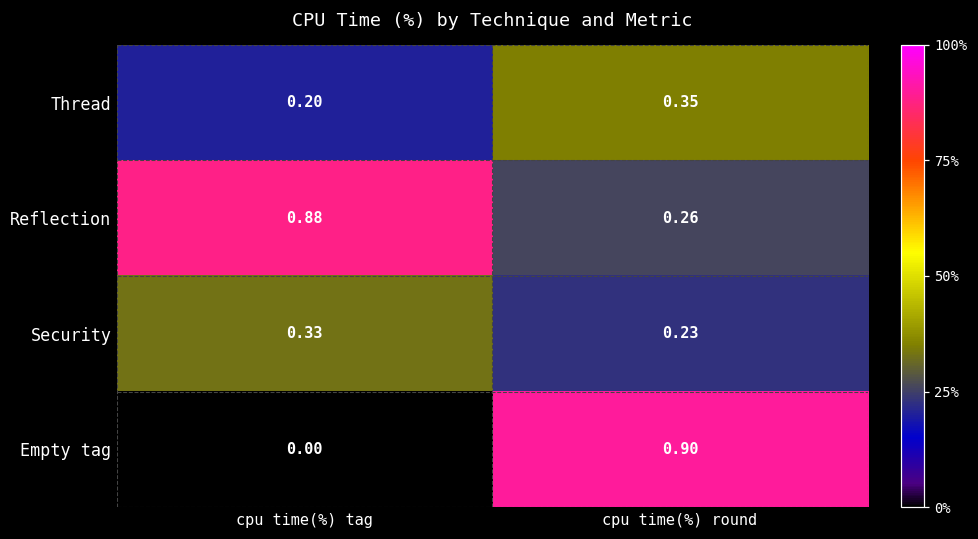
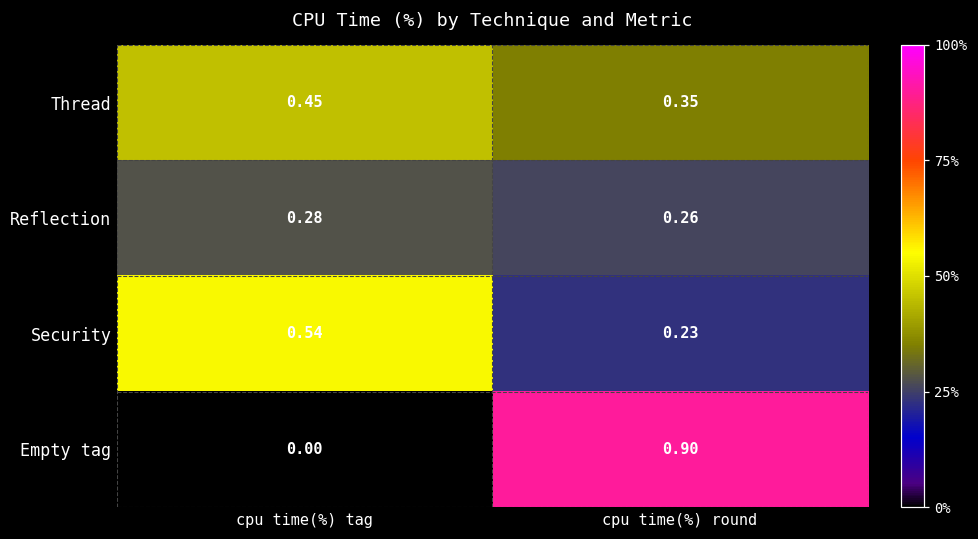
Thread, cpu time(%) tag: 0.20 -> 0.45
Reflection, cpu time(%) tag: 0.88 -> 0.28
Security, cpu time(%) tag: 0.33 -> 0.54
